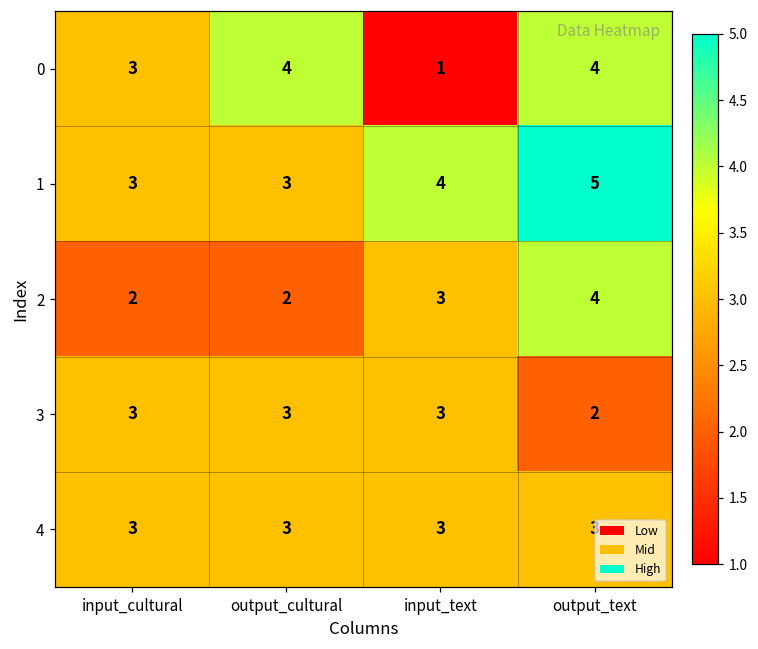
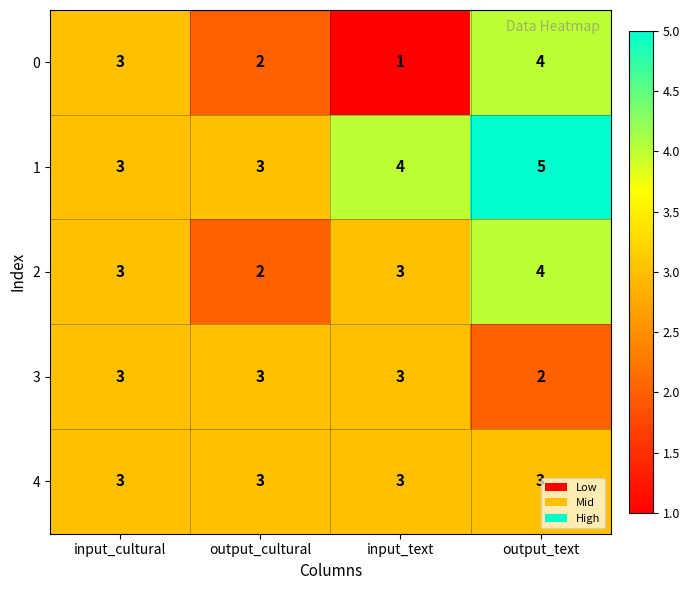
0, output_cultural: 4 -> 2
2, input_cultural: 2 -> 3
